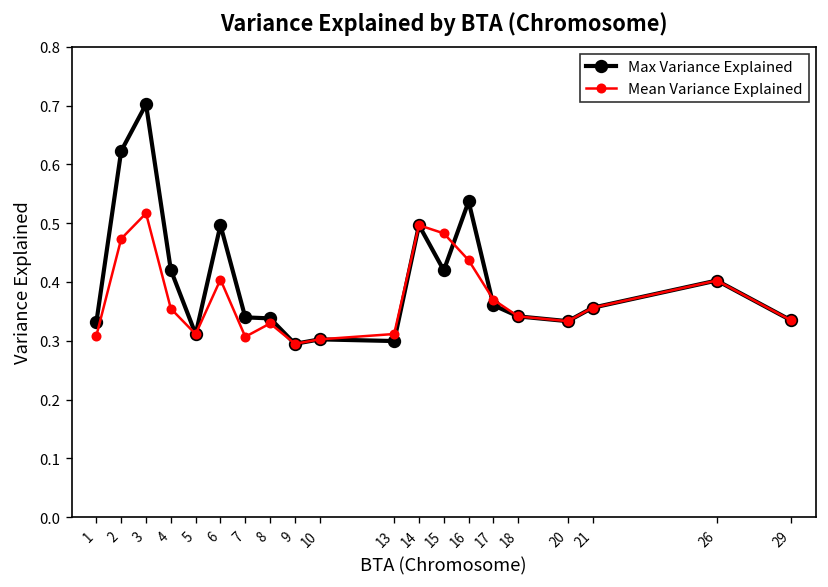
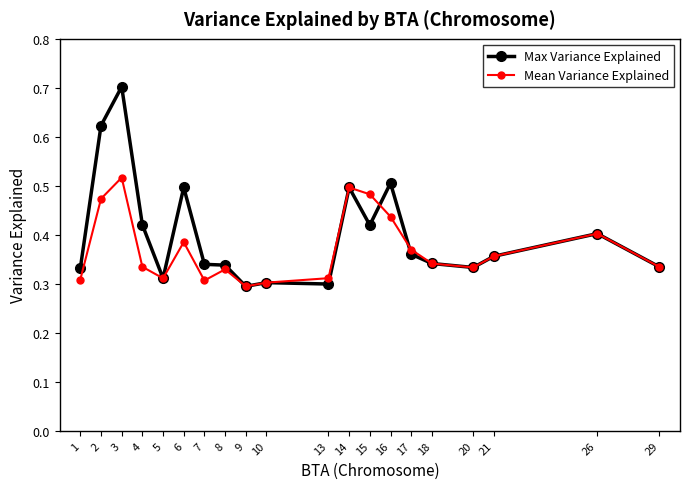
Mean Variance Explained, 4: 0.35 -> 0.33
Mean Variance Explained, 6: 0.40 -> 0.39
Max Variance Explained, 16: 0.54 -> 0.51
